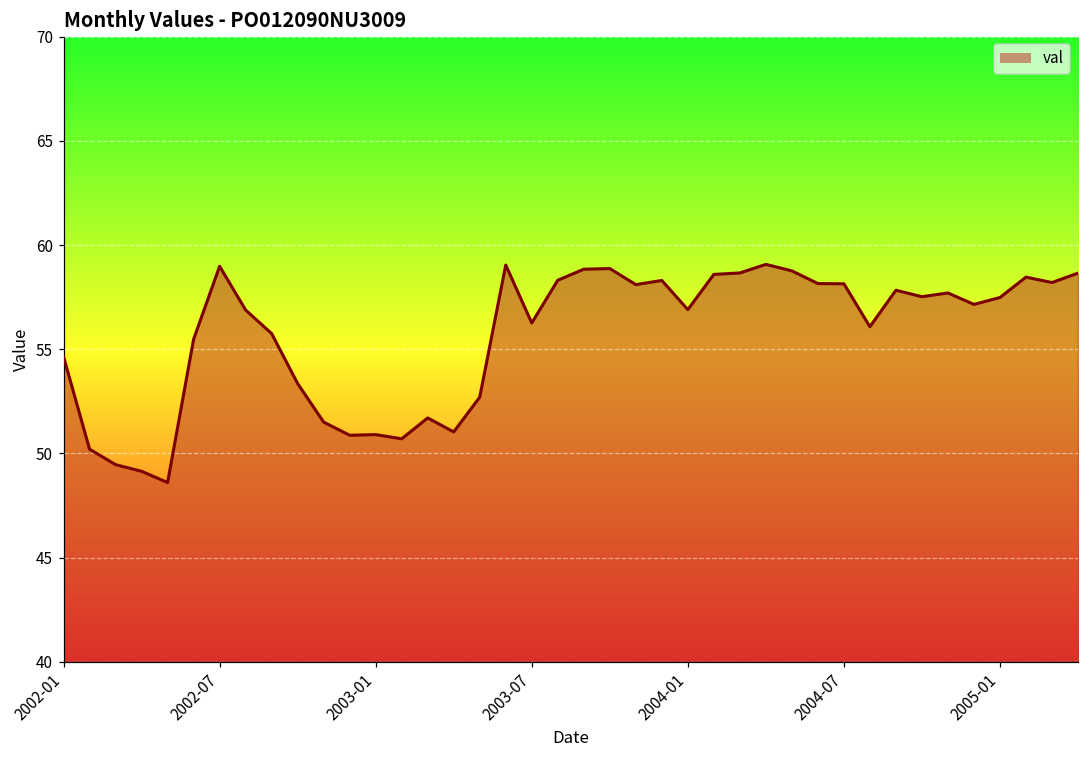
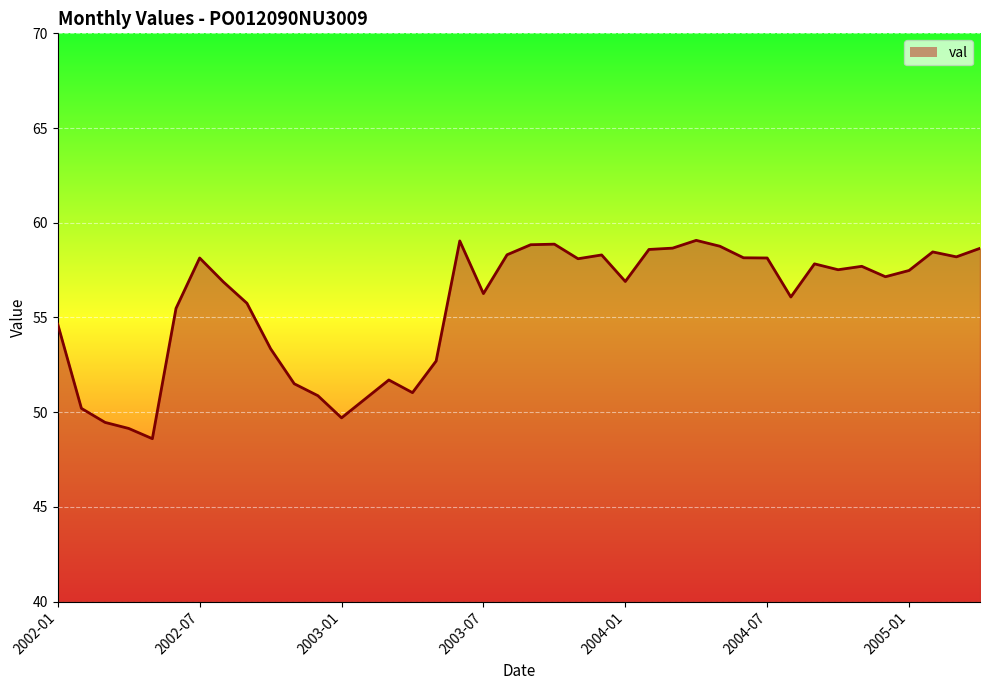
2002-07: 59.0 -> 58.1
2003-01: 50.9 -> 49.7
